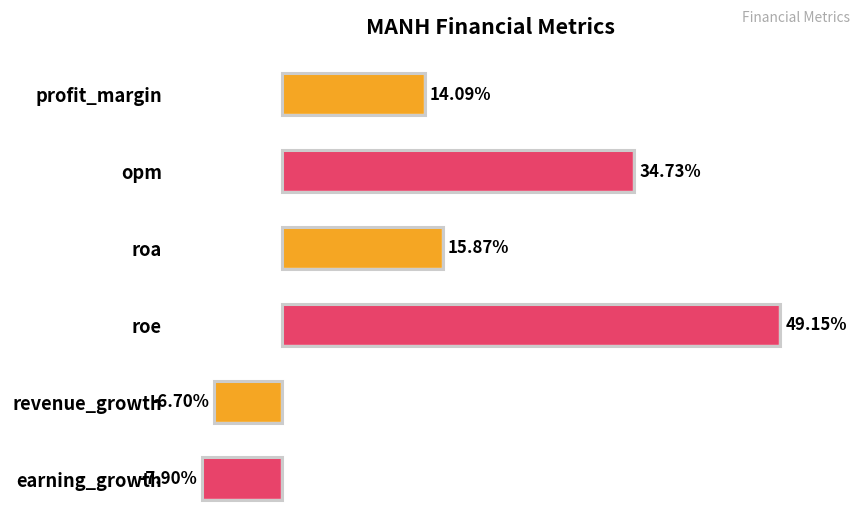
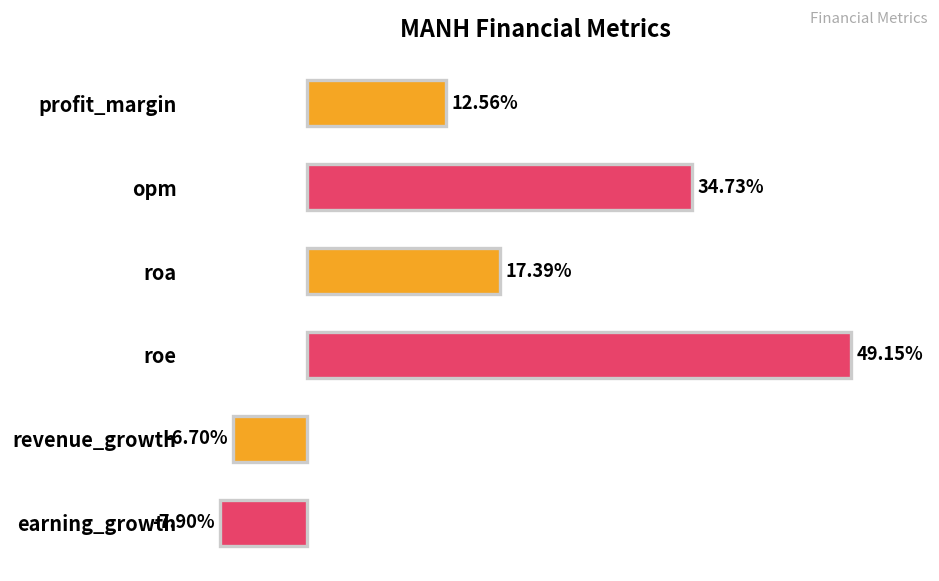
profit_margin: 14.09% -> 12.56%
roa: 15.87% -> 17.39%
